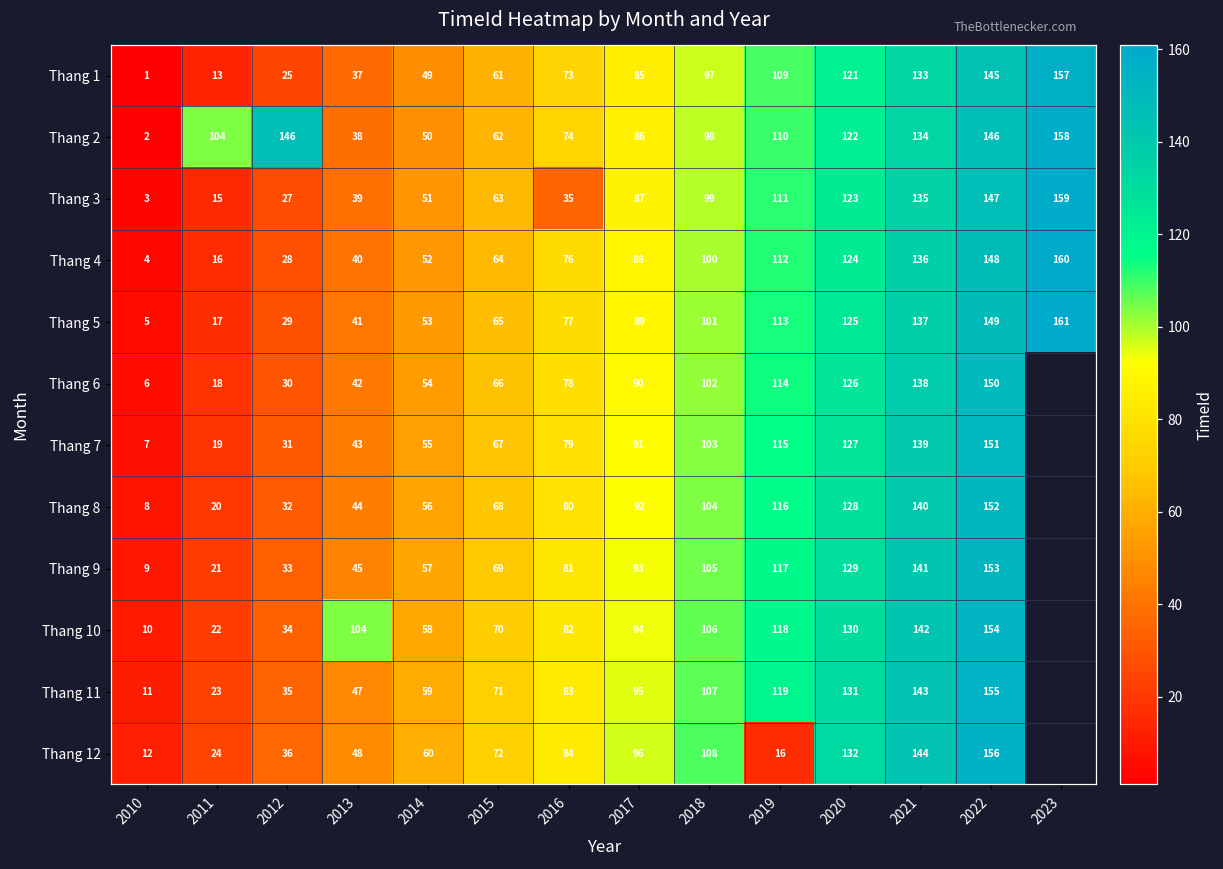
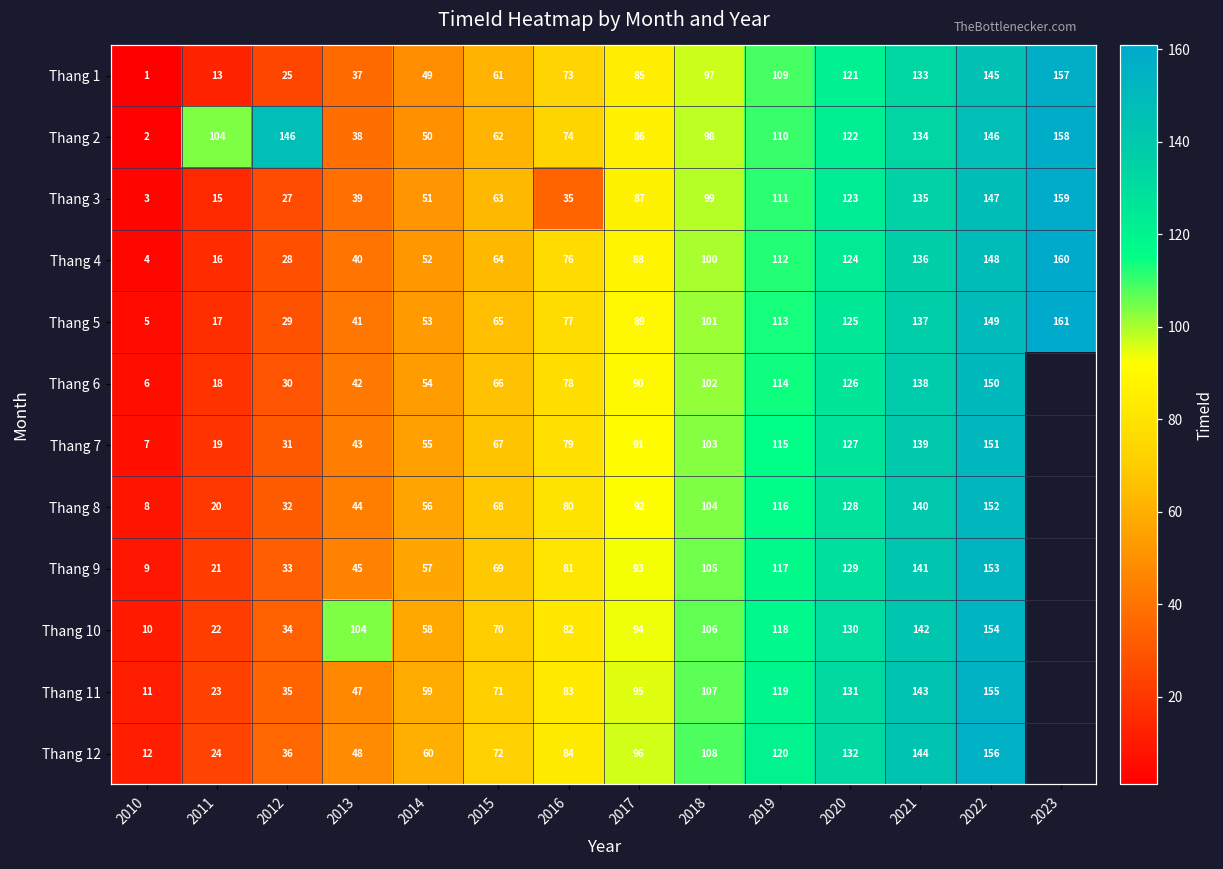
Thang 12, 2019: 16 -> 120
